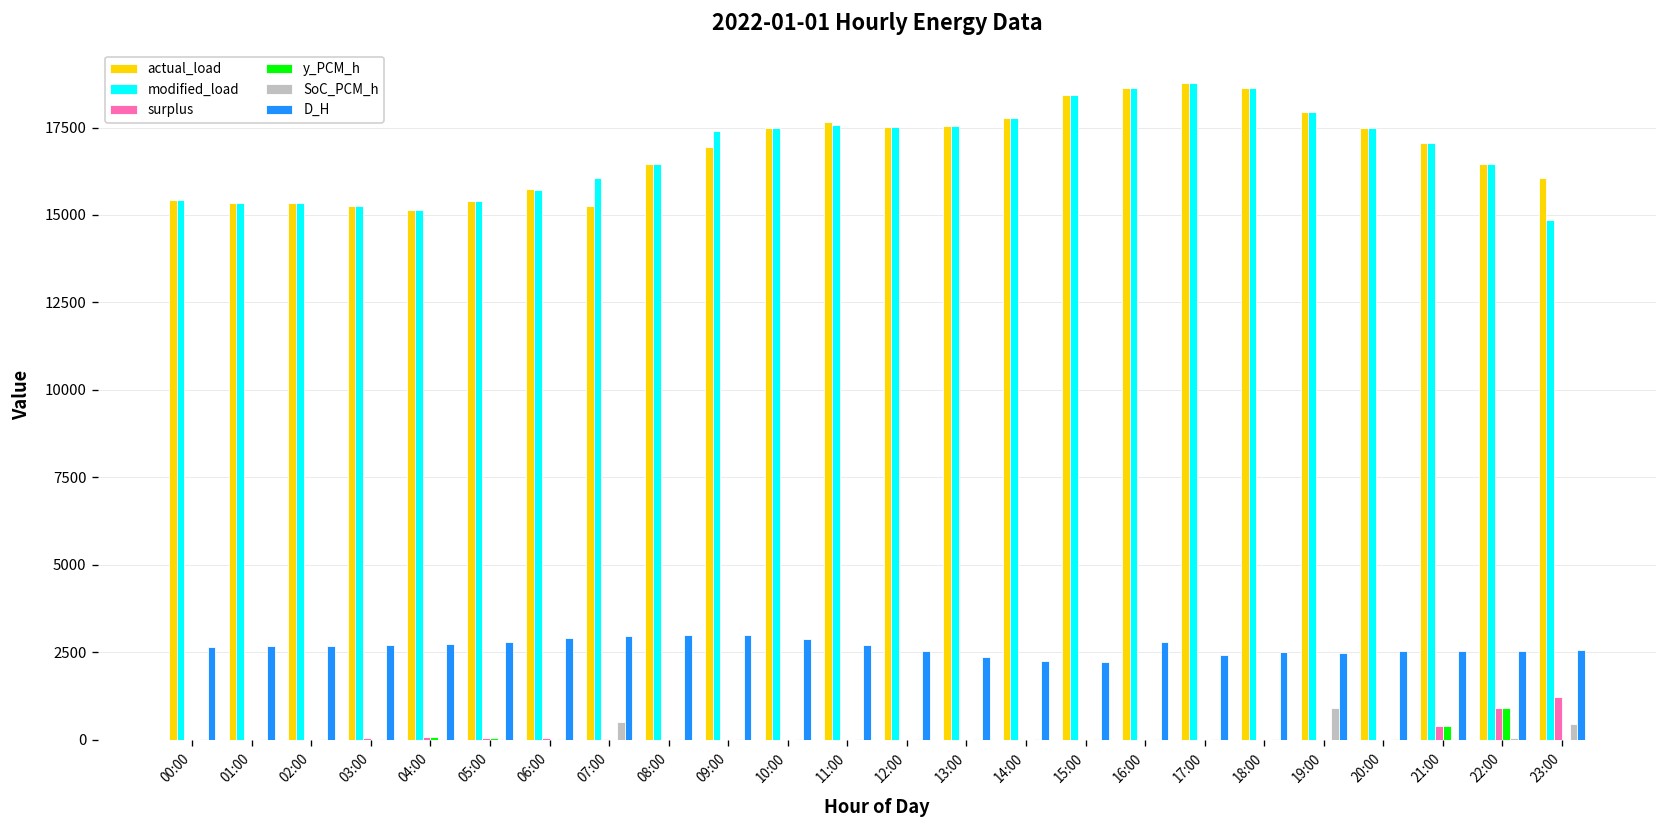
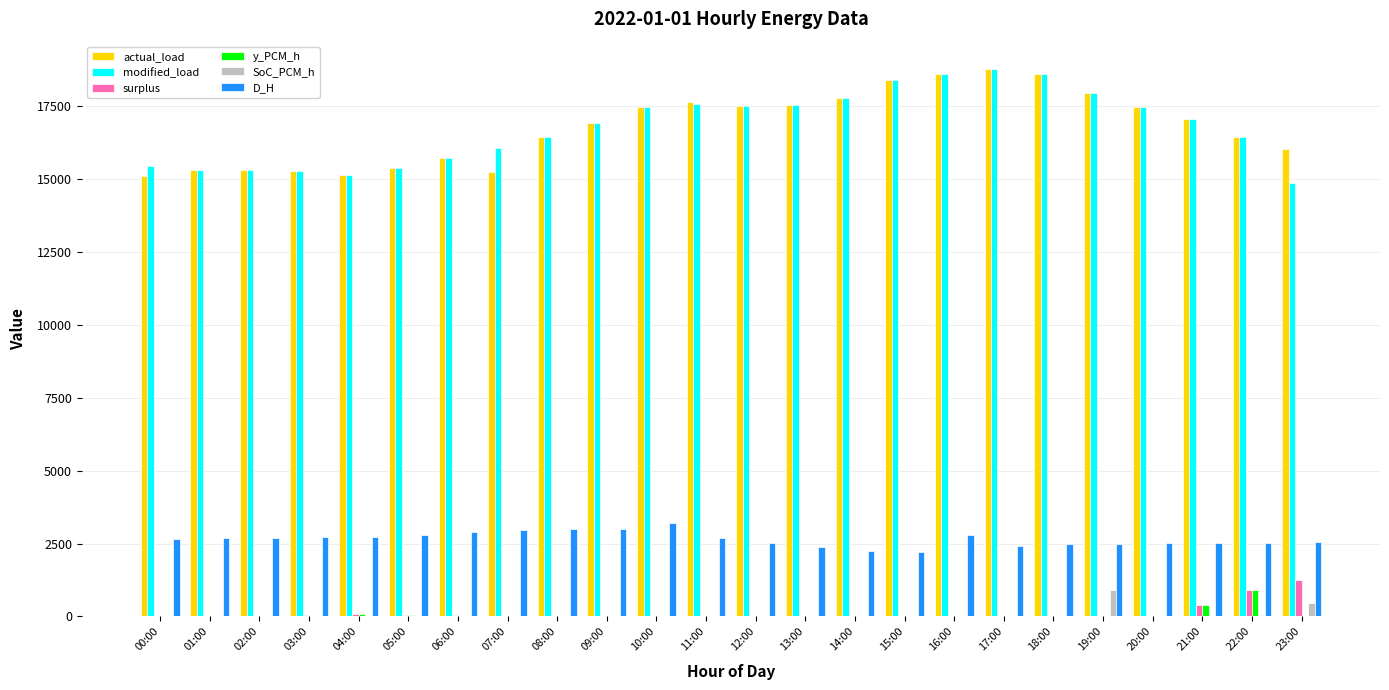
actual_load, 00:00: 15400 -> 15100
SoC_PCM_h, 07:00: 500 -> 0
modified_load, 09:00: 17400 -> 16900
D_H, 10:00: 2900 -> 3200
